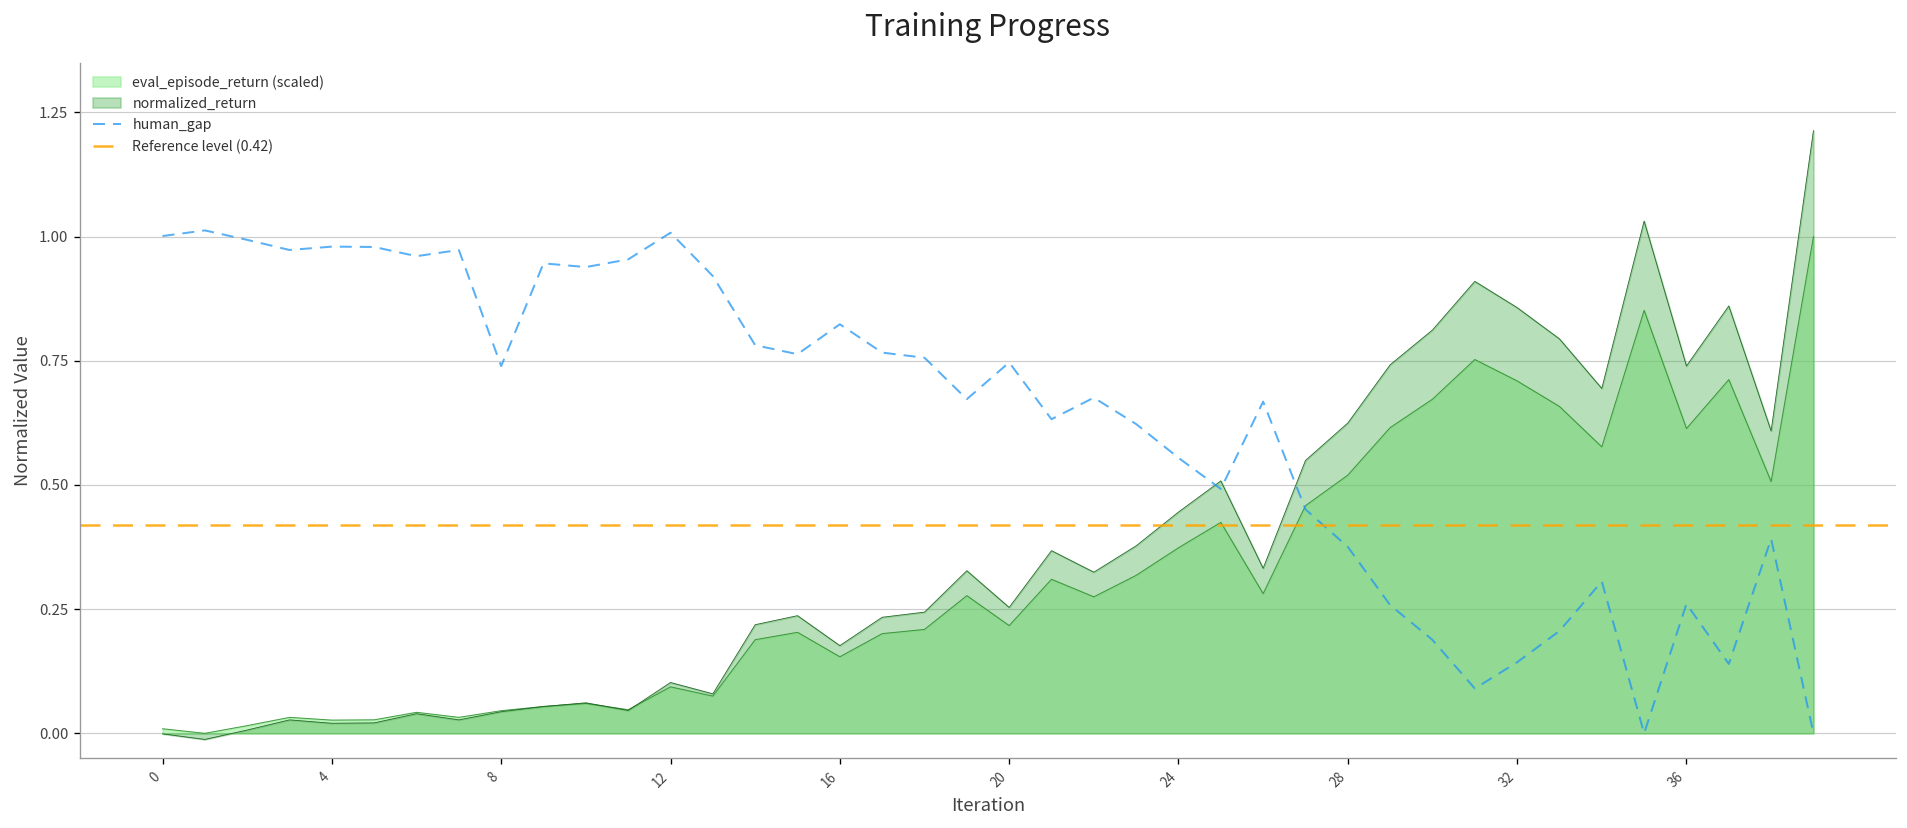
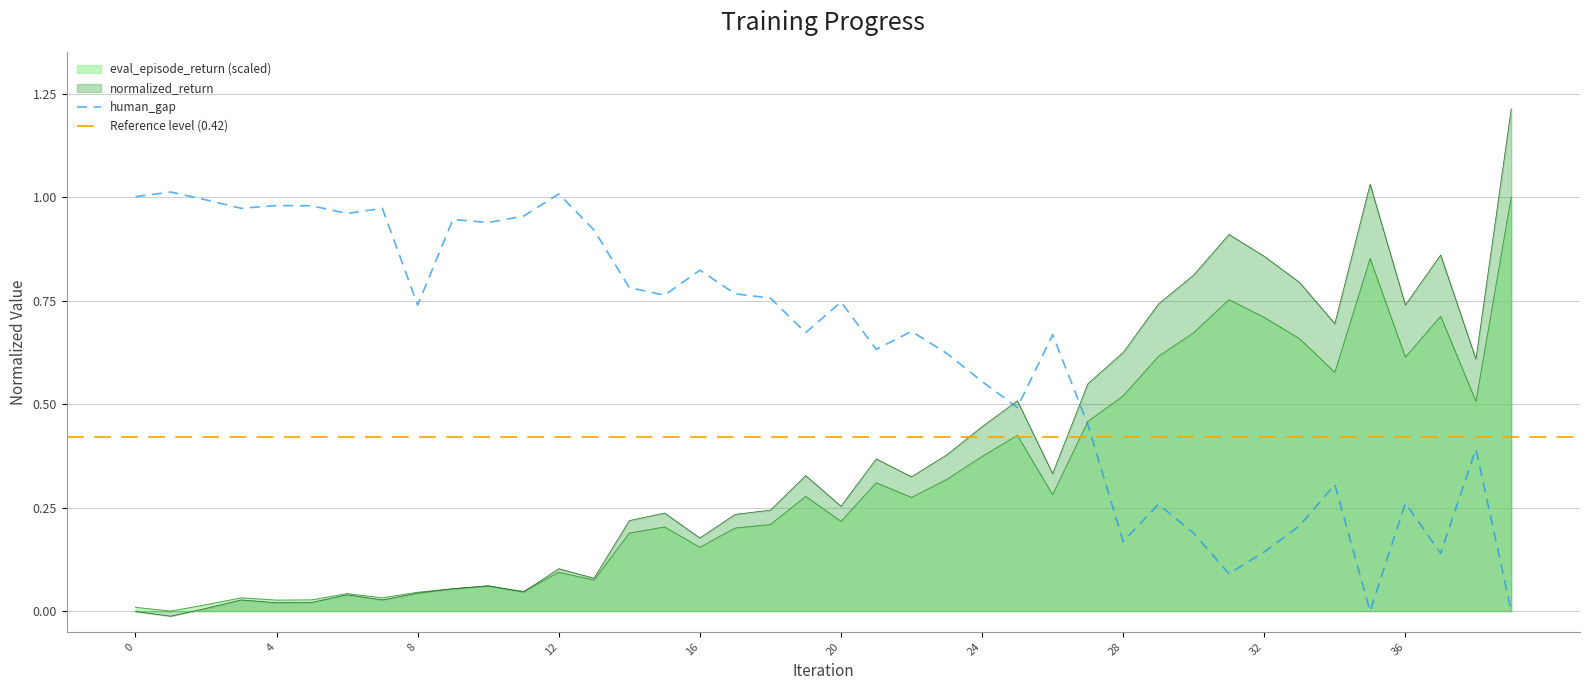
human_gap, 28: 0.38 -> 0.17
